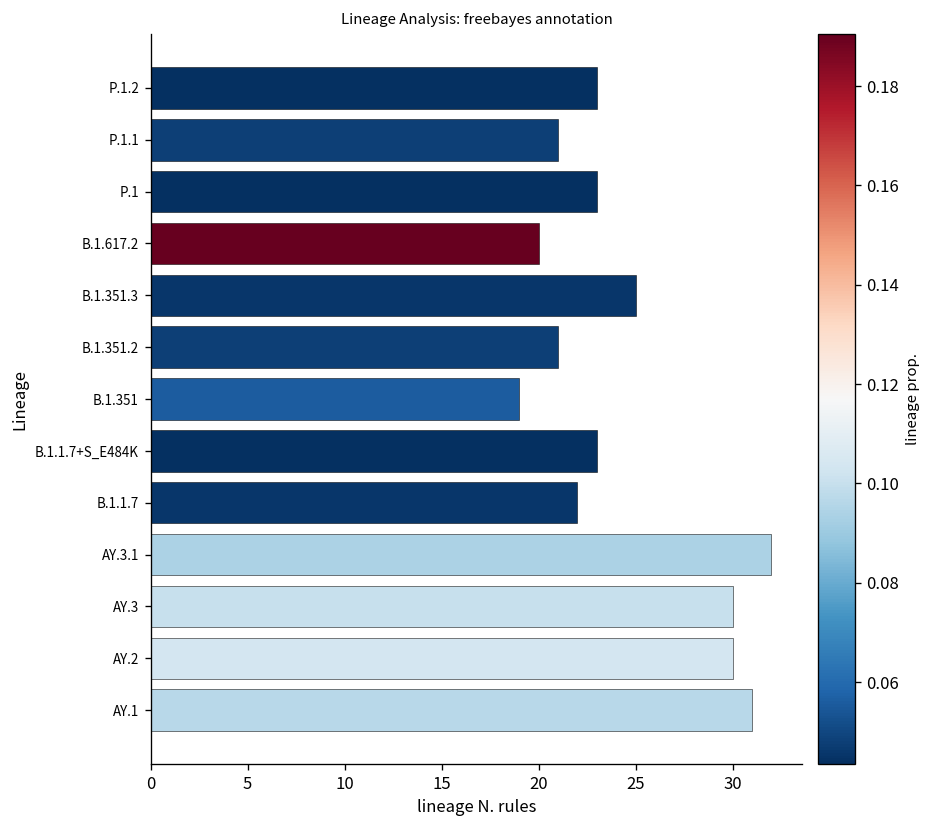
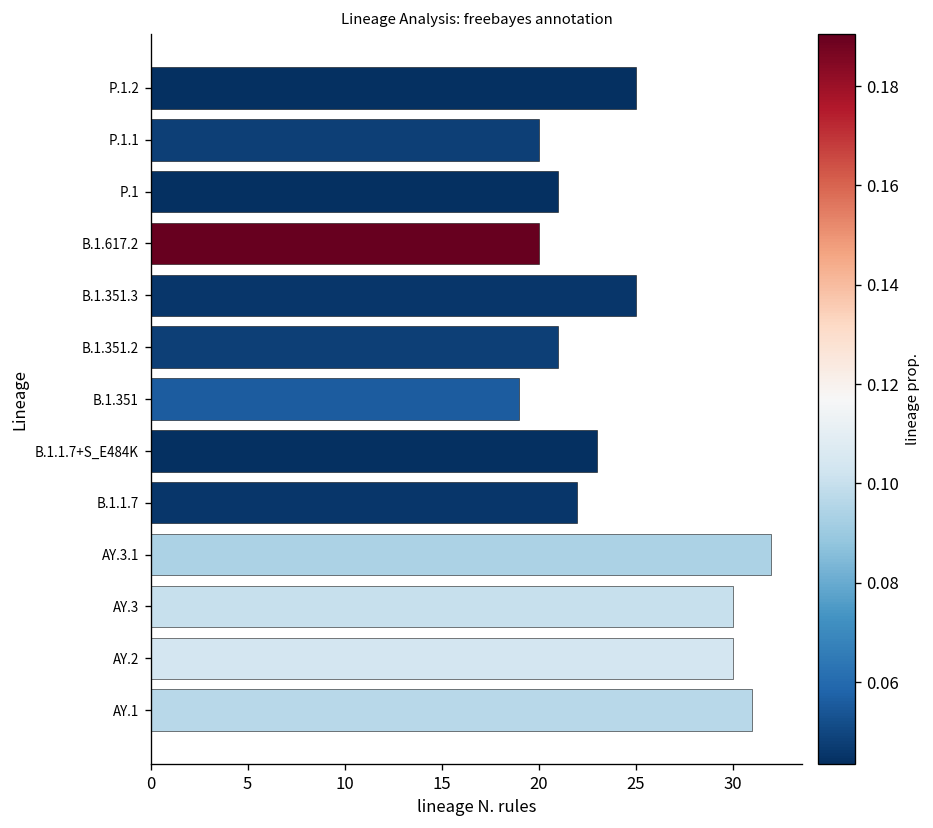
P.1.2: 23 -> 25
P.1.1: 21 -> 20
P.1: 23 -> 21
